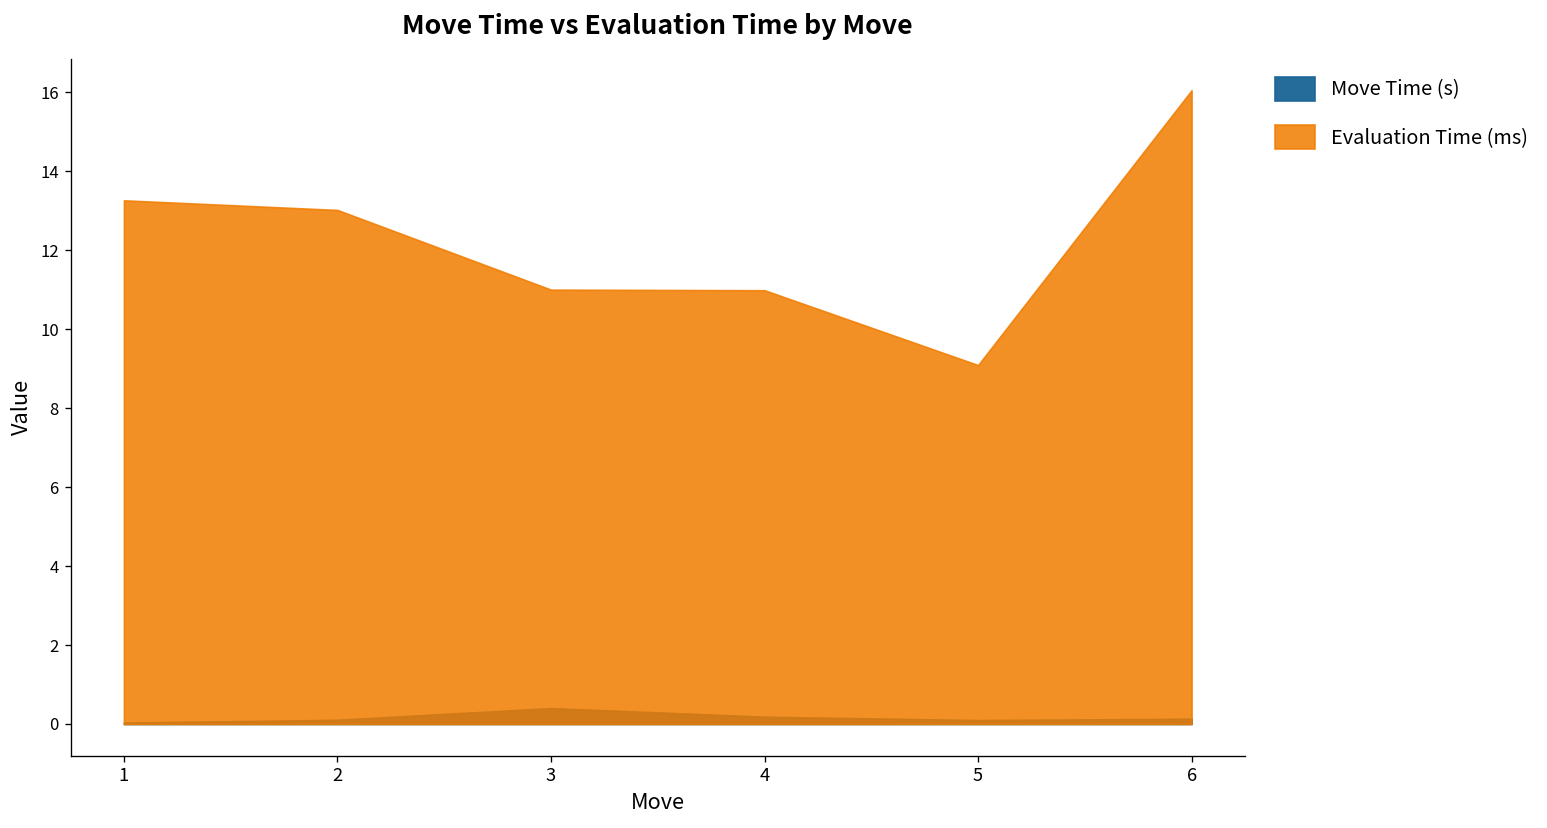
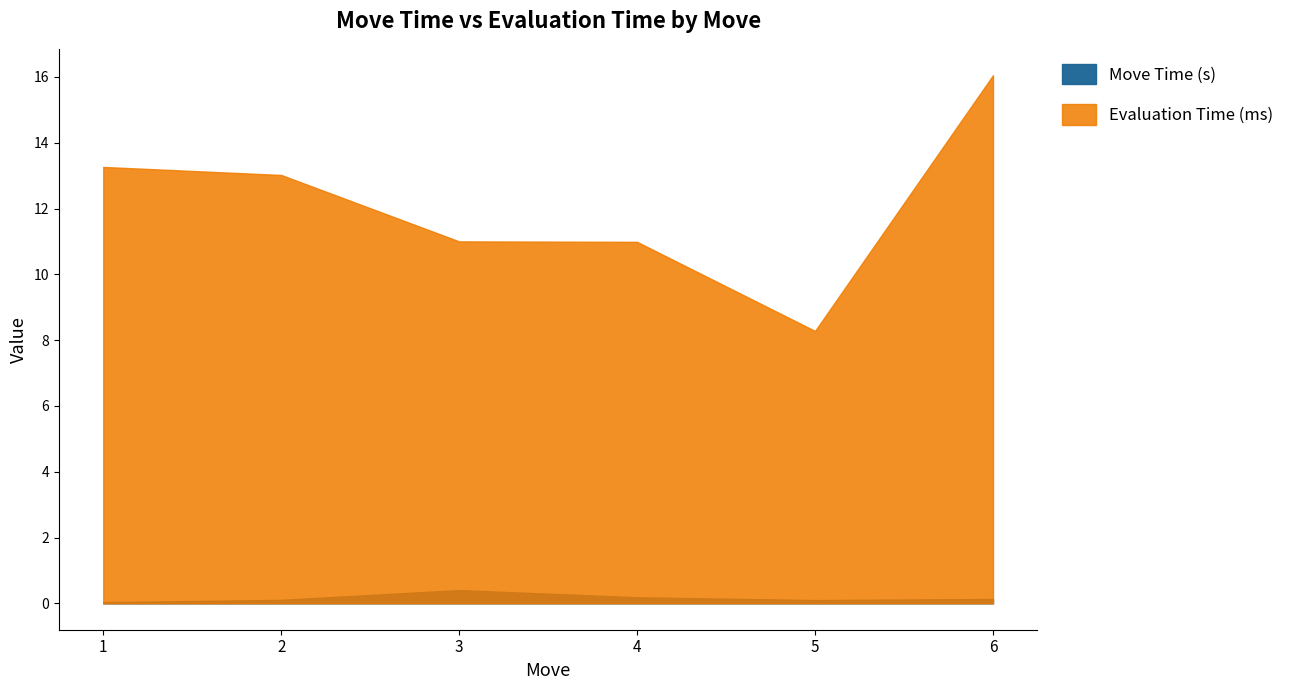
Evaluation Time (ms), 5: 9.1 -> 8.3
